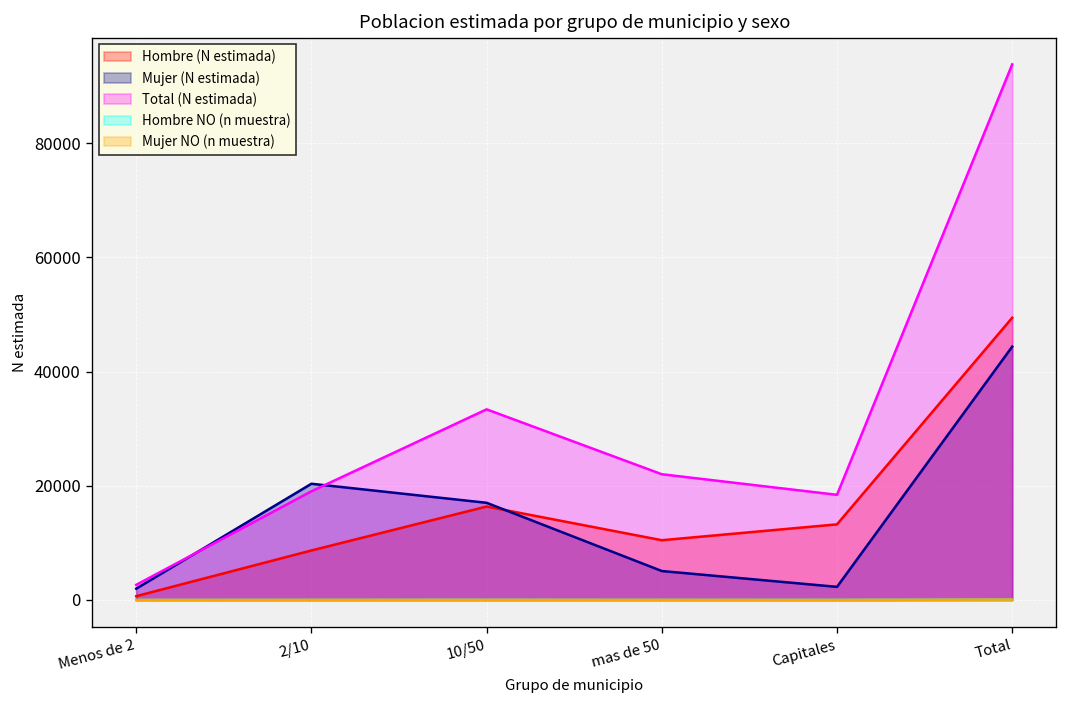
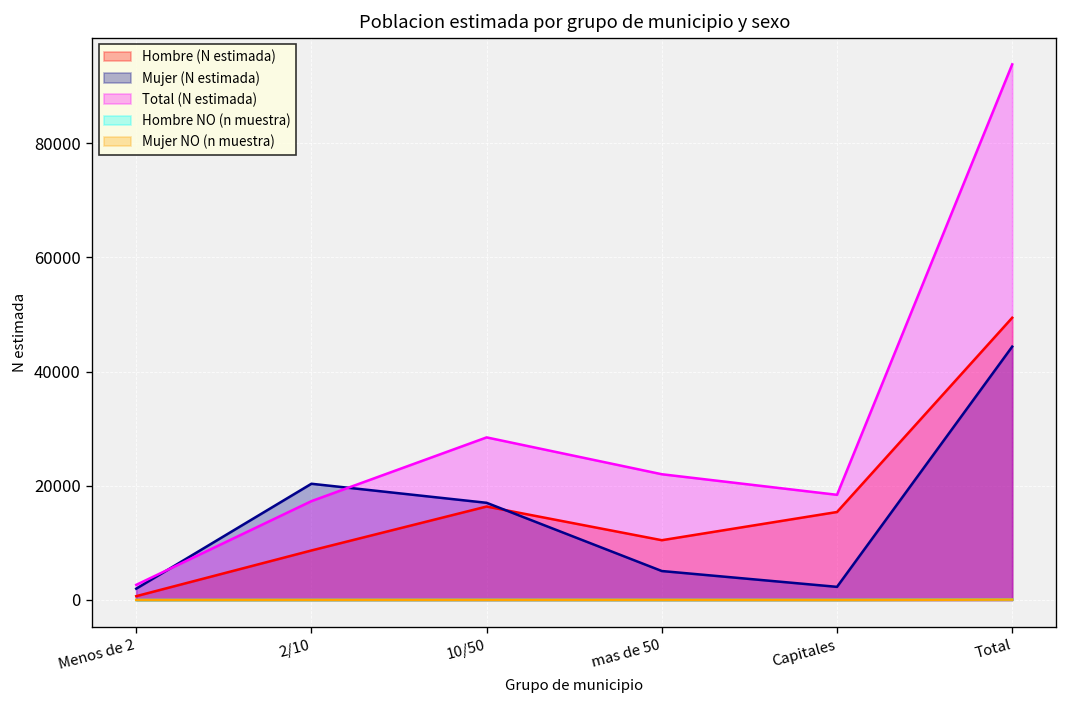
Total (N estimada), 2/10: 19000 -> 17000
Total (N estimada), 10/50: 33000 -> 28000
Hombre (N estimada), Capitales: 13000 -> 15000
